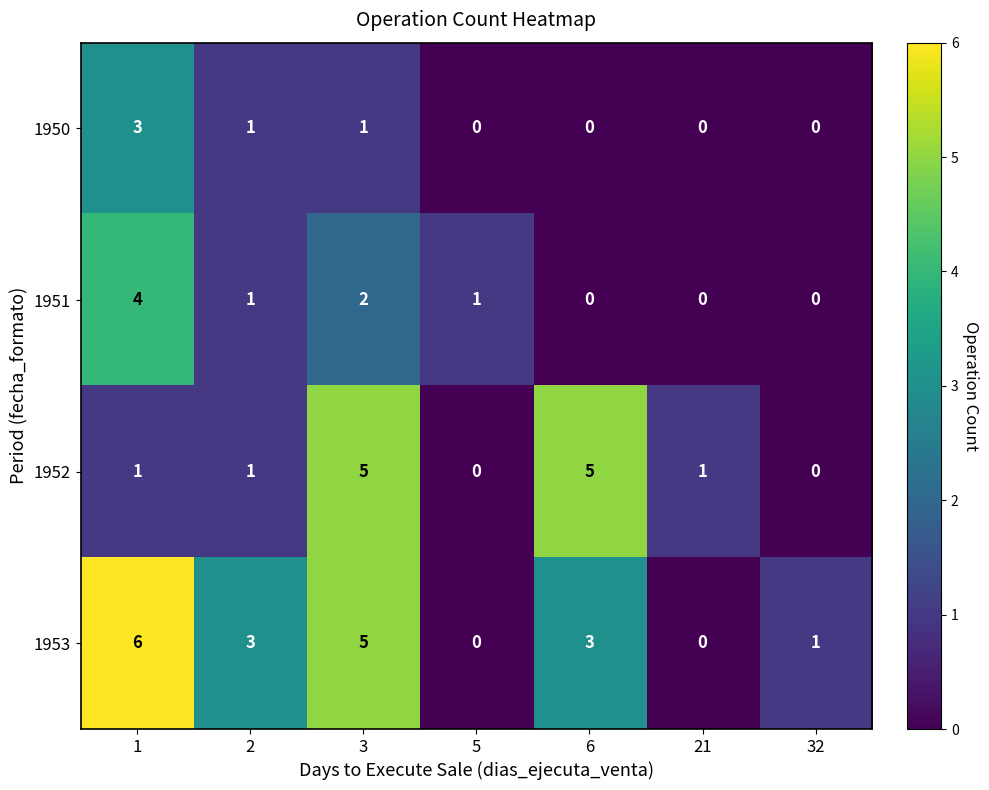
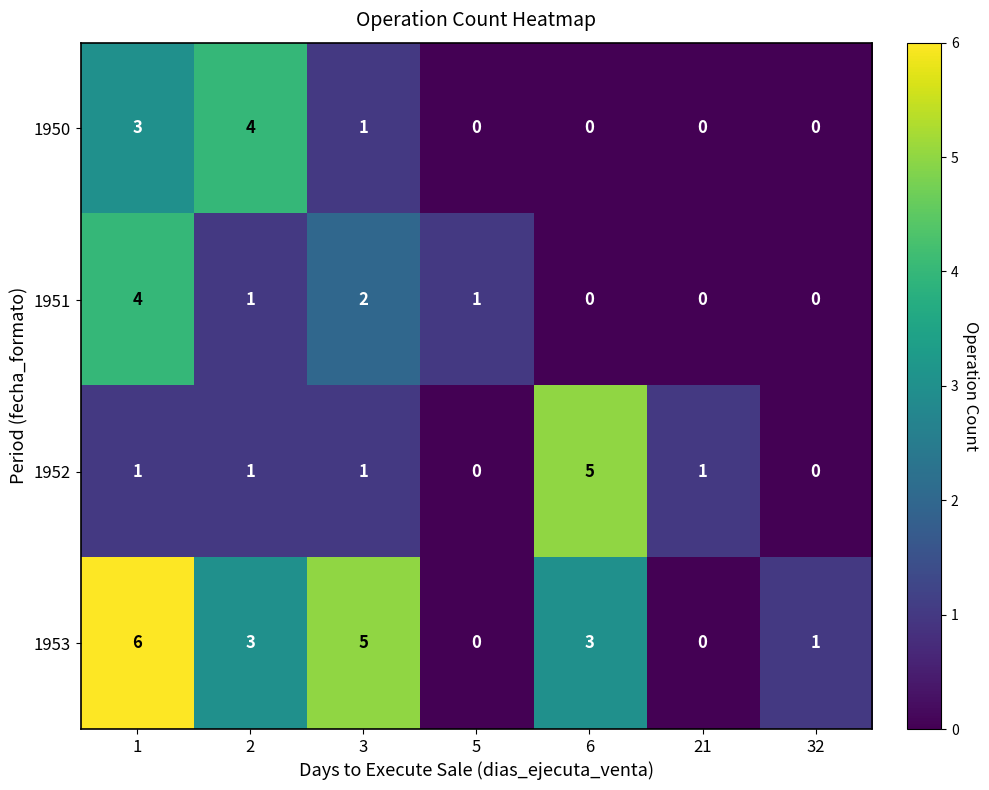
1950, 2: 1 -> 4
1952, 3: 5 -> 1
